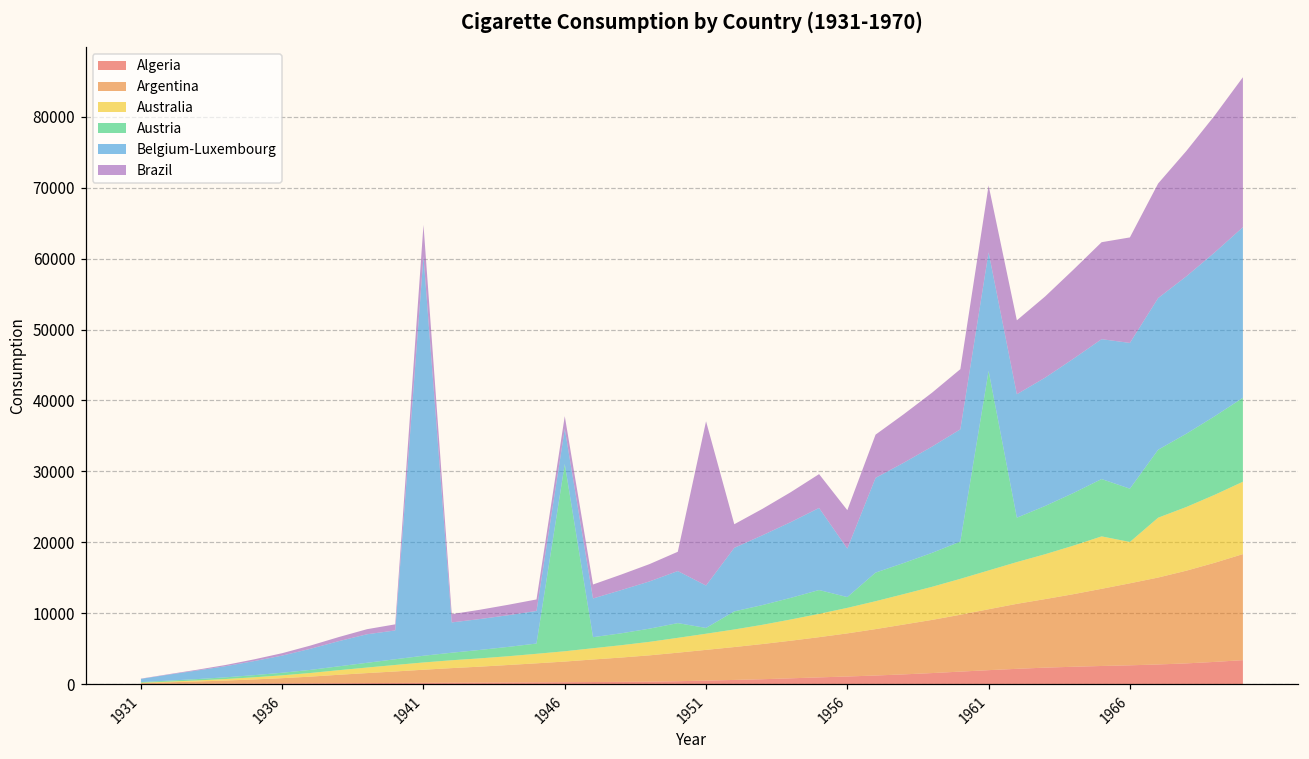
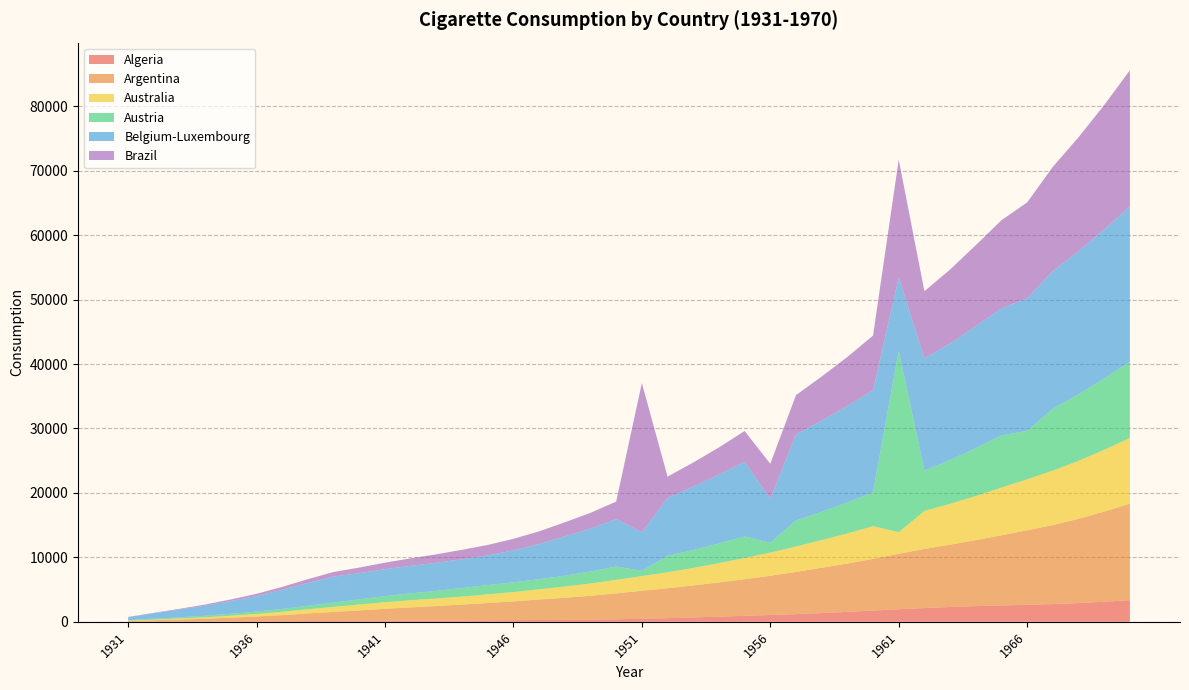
Belgium-Luxembourg, 1941: 56000 -> 4000
Brazil, 1941: 4000 -> 1000
Austria, 1946: 26000 -> 2000
Australia, 1961: 5000 -> 3000
Belgium-Luxembourg, 1961: 17000 -> 11000
Brazil, 1961: 9000 -> 18000
Australia, 1966: 6000 -> 8000
